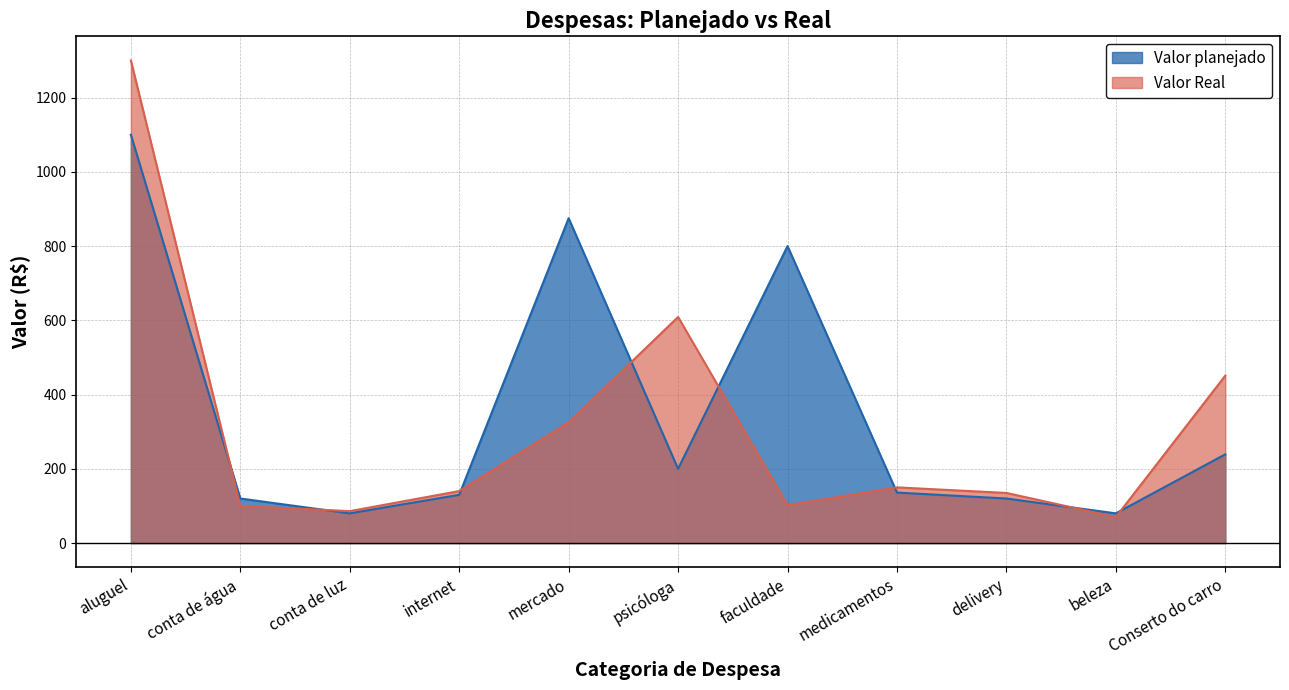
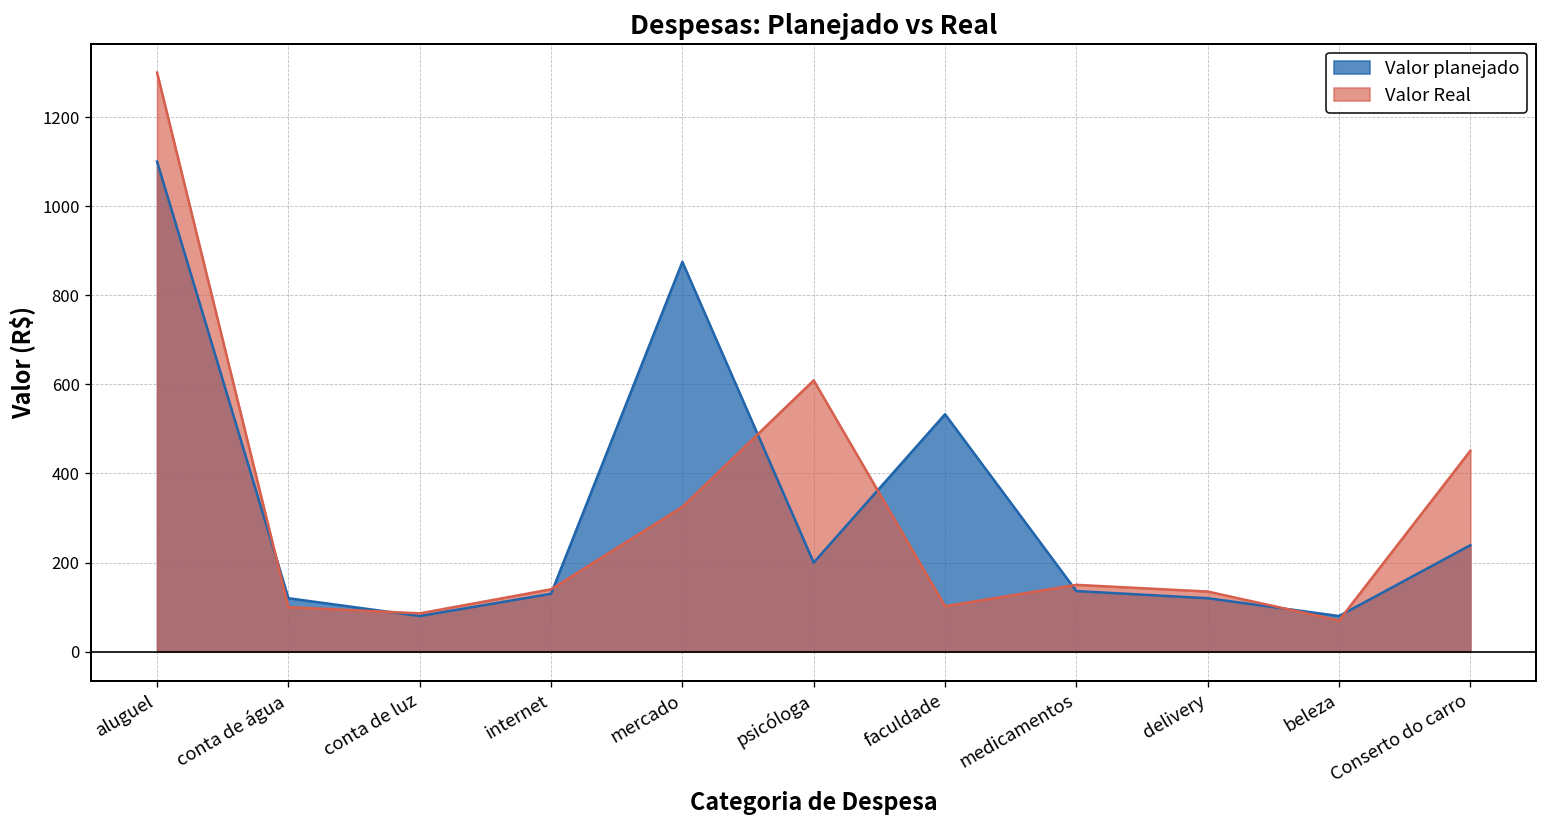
Valor planejado, faculdade: 800 -> 530
